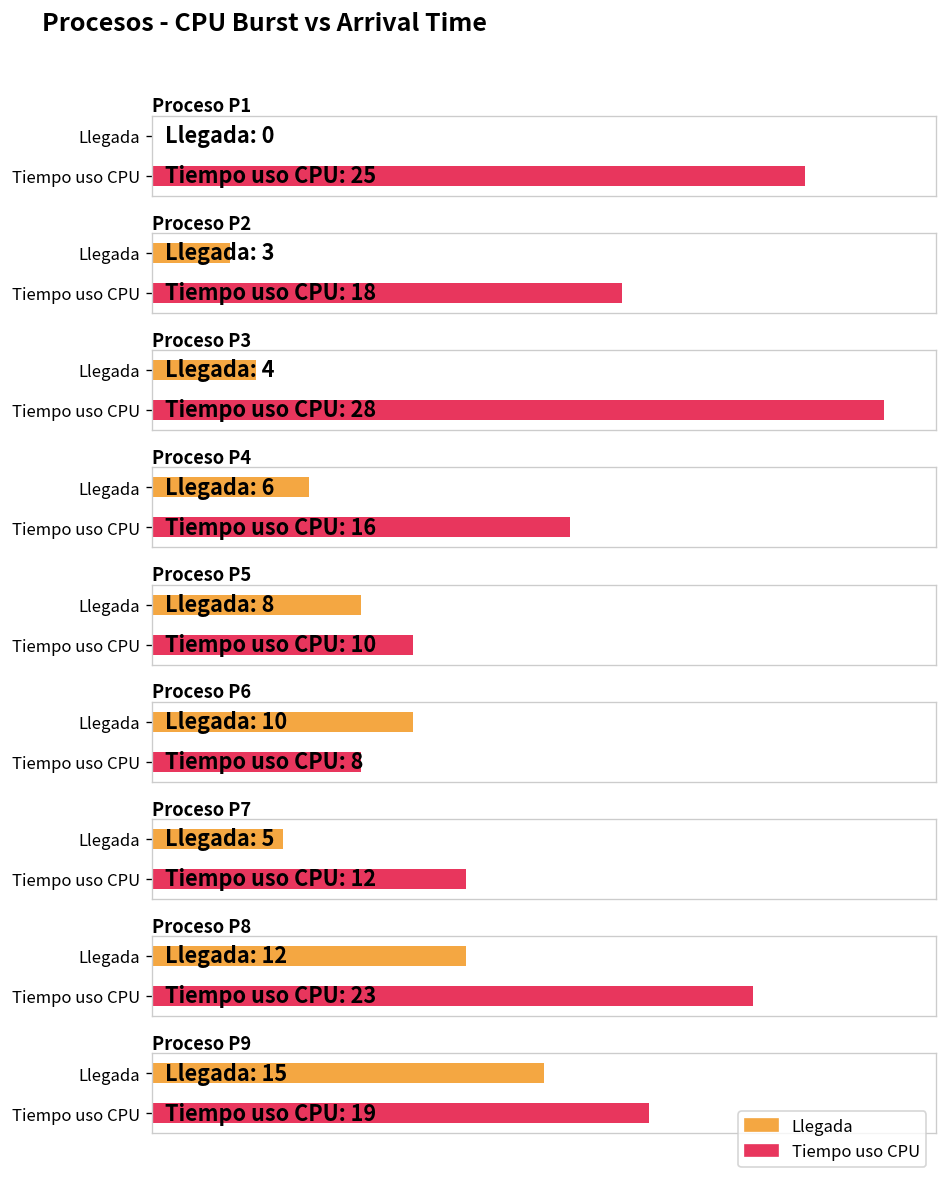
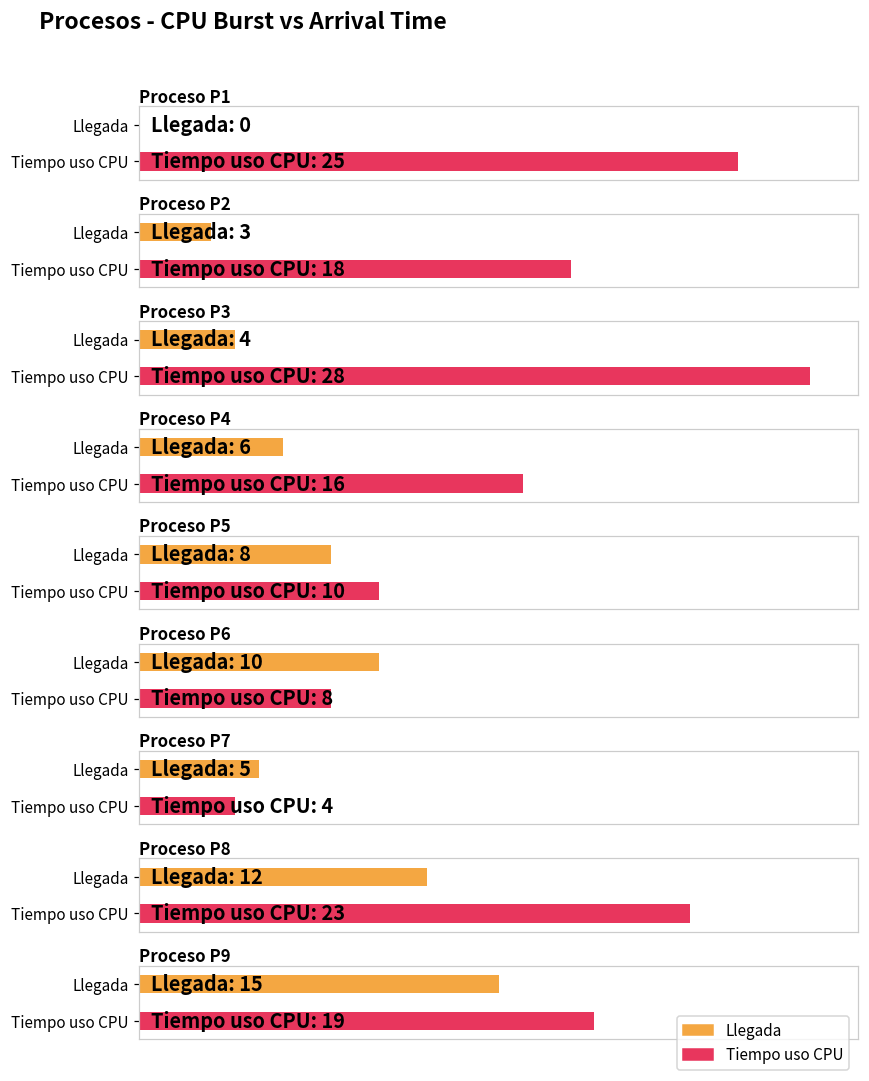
Proceso P7, Tiempo uso CPU: 12 -> 4
